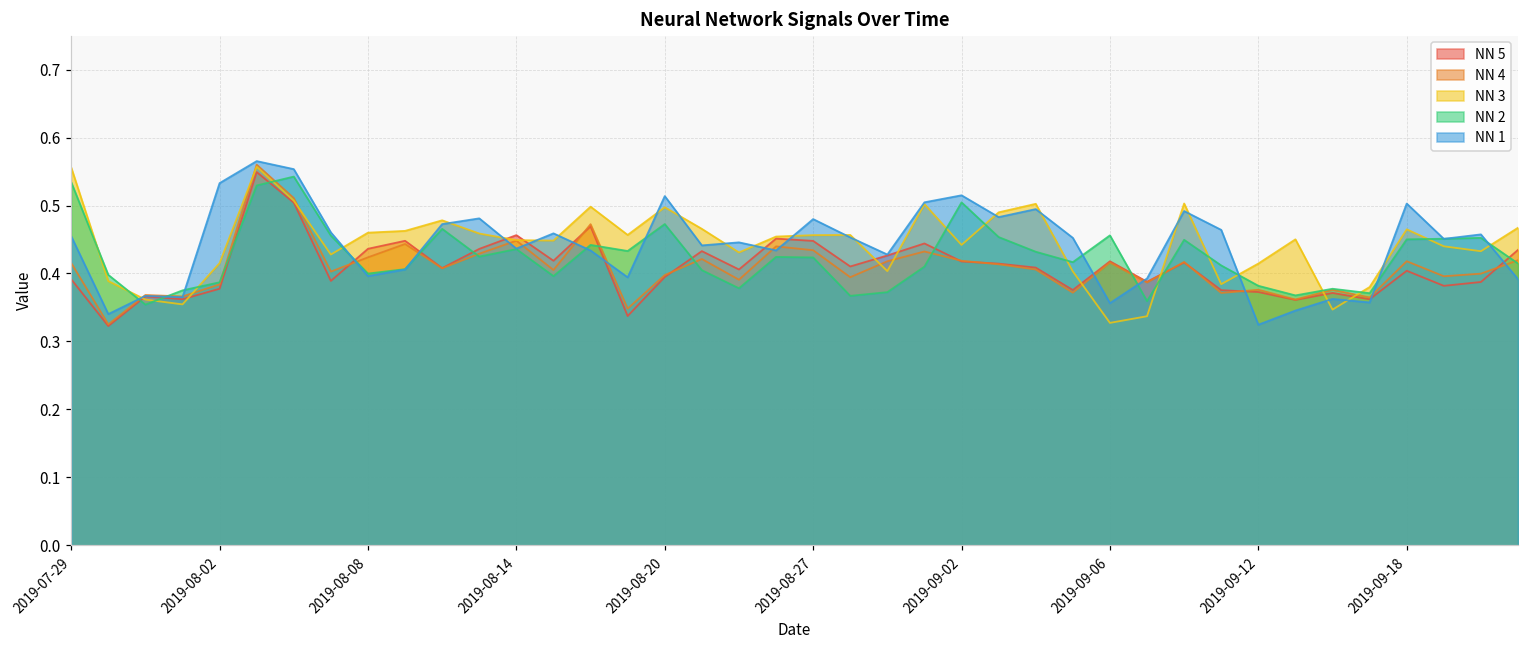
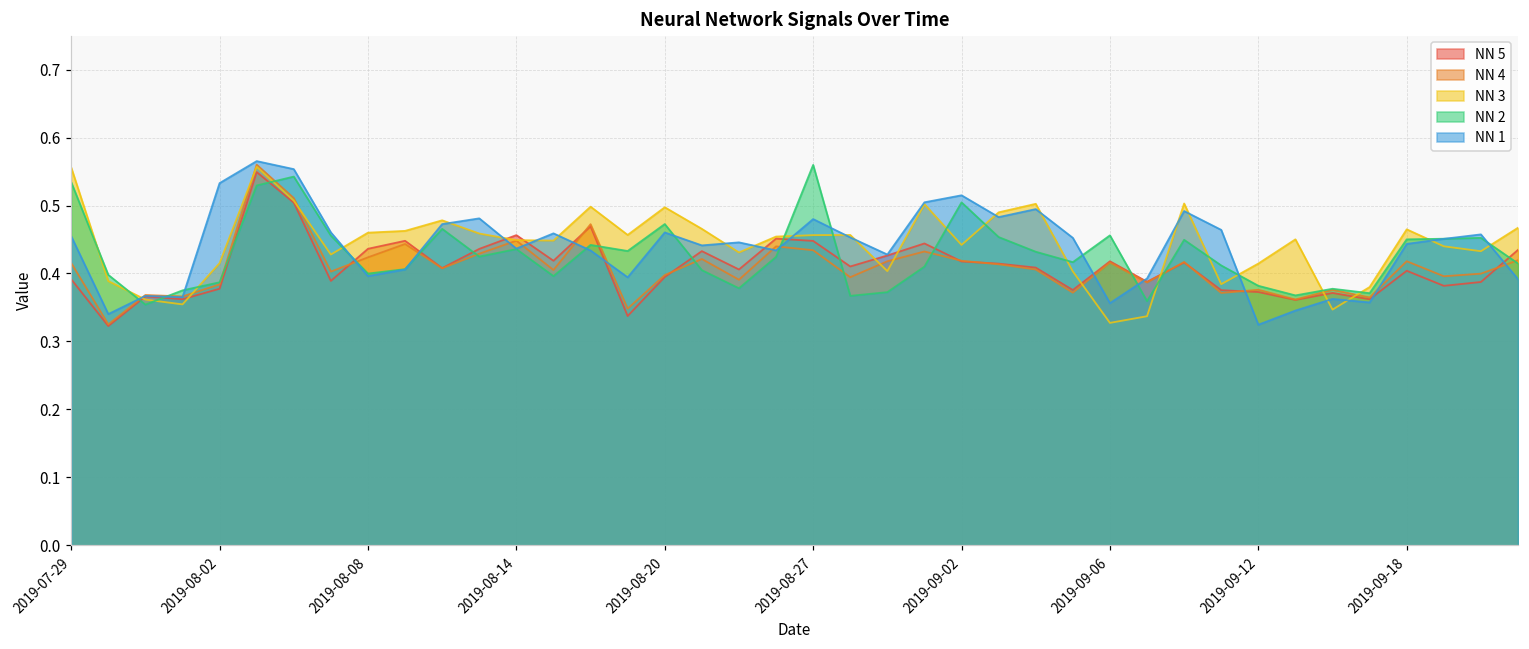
NN 1, 2019-08-20: 0.51 -> 0.46
NN 2, 2019-08-27: 0.42 -> 0.56
NN 1, 2019-09-18: 0.50 -> 0.44
